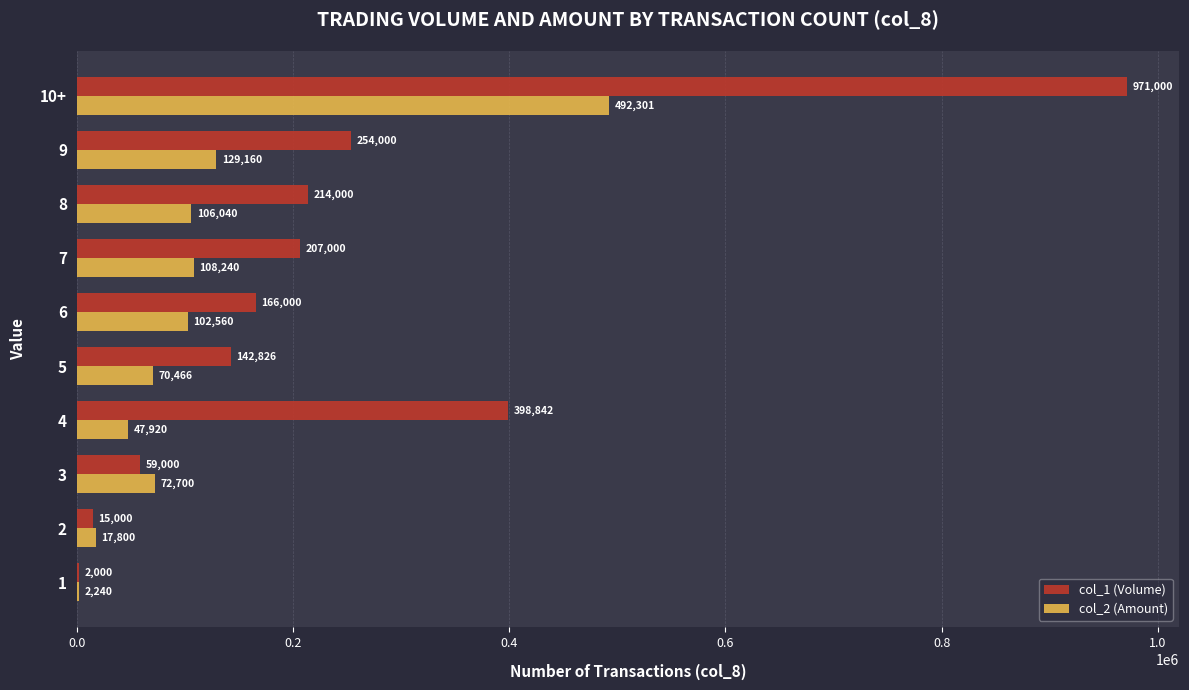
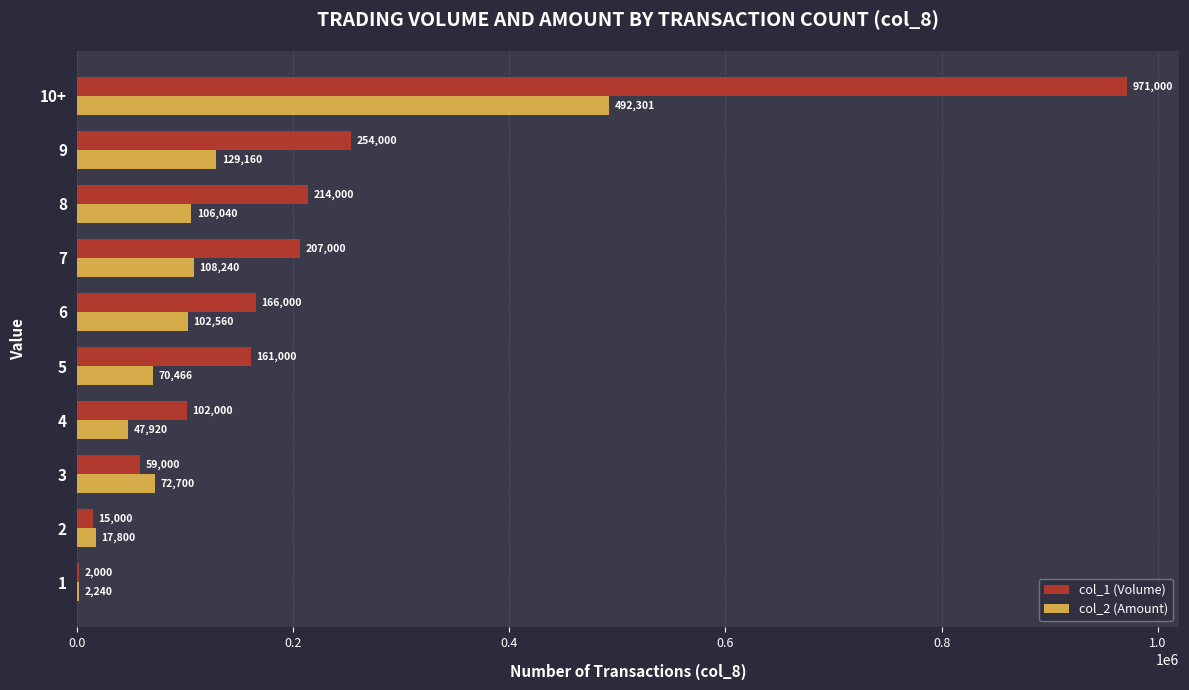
col_1 (Volume), 5: 142,826 -> 161,000
col_1 (Volume), 4: 398,842 -> 102,000
